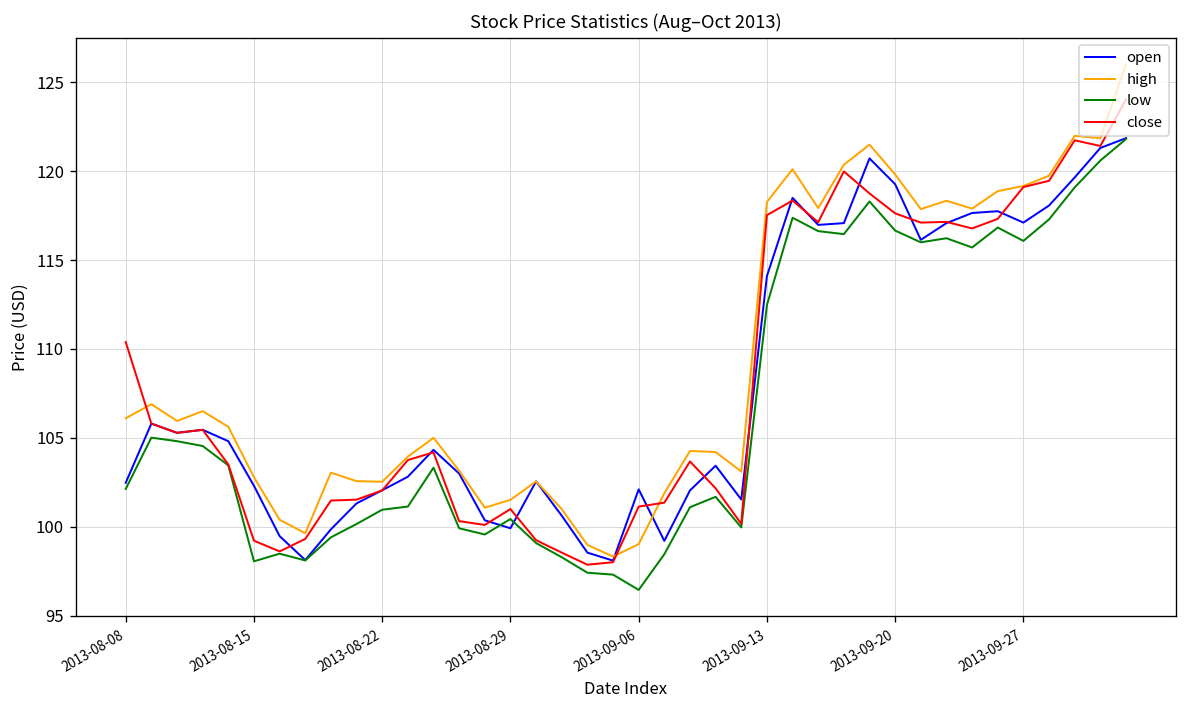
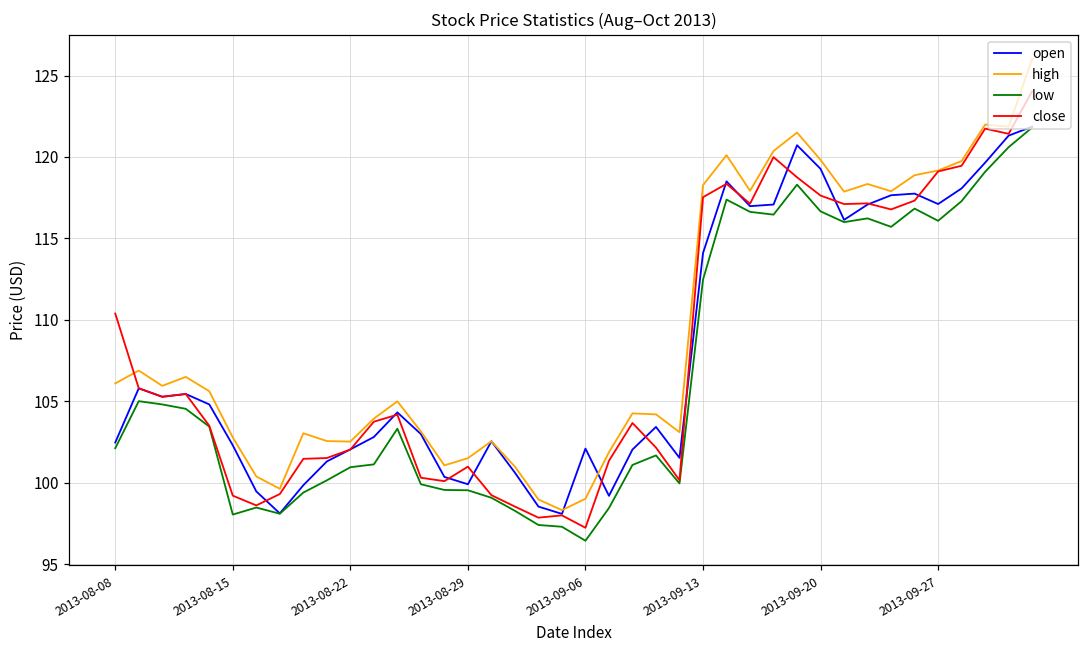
low, 2013-08-29: 100.4 -> 99.5
close, 2013-09-06: 101.1 -> 97.2
